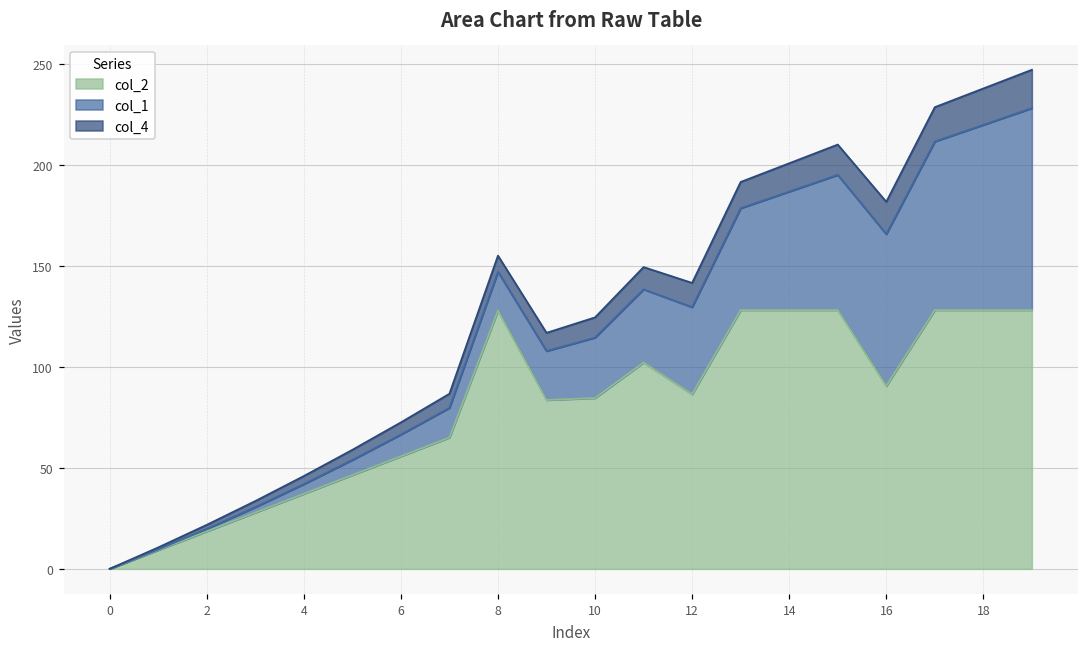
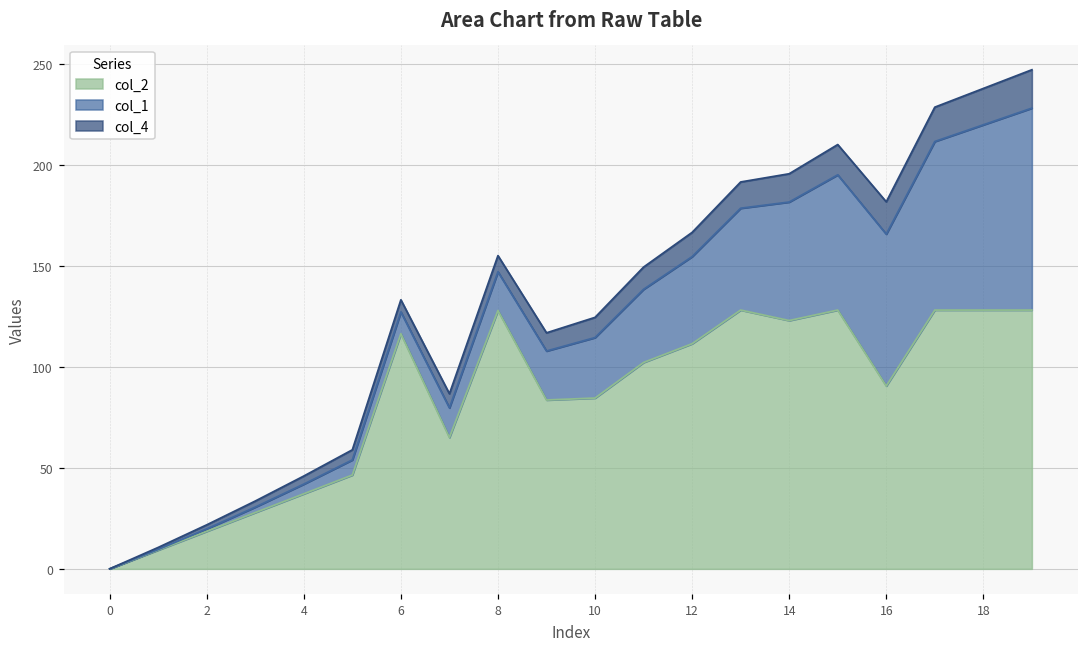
col_2, 6: 56 -> 116
col_2, 12: 86 -> 111
col_2, 14: 128 -> 123
